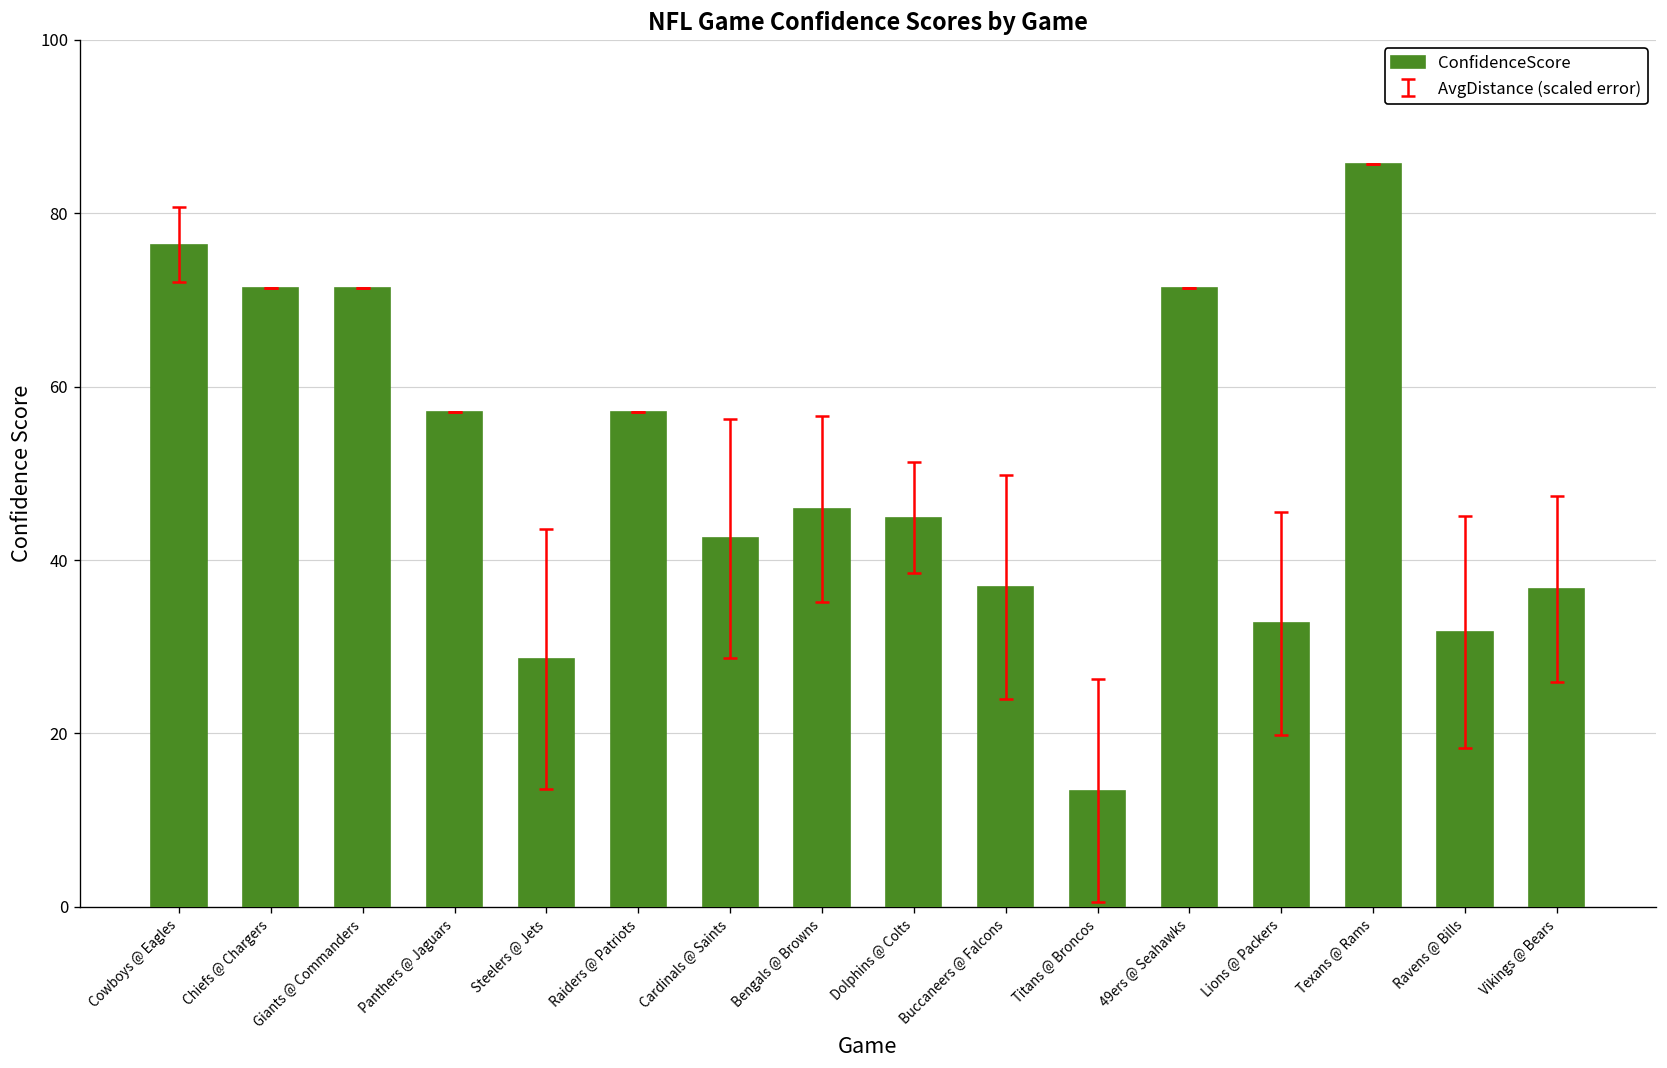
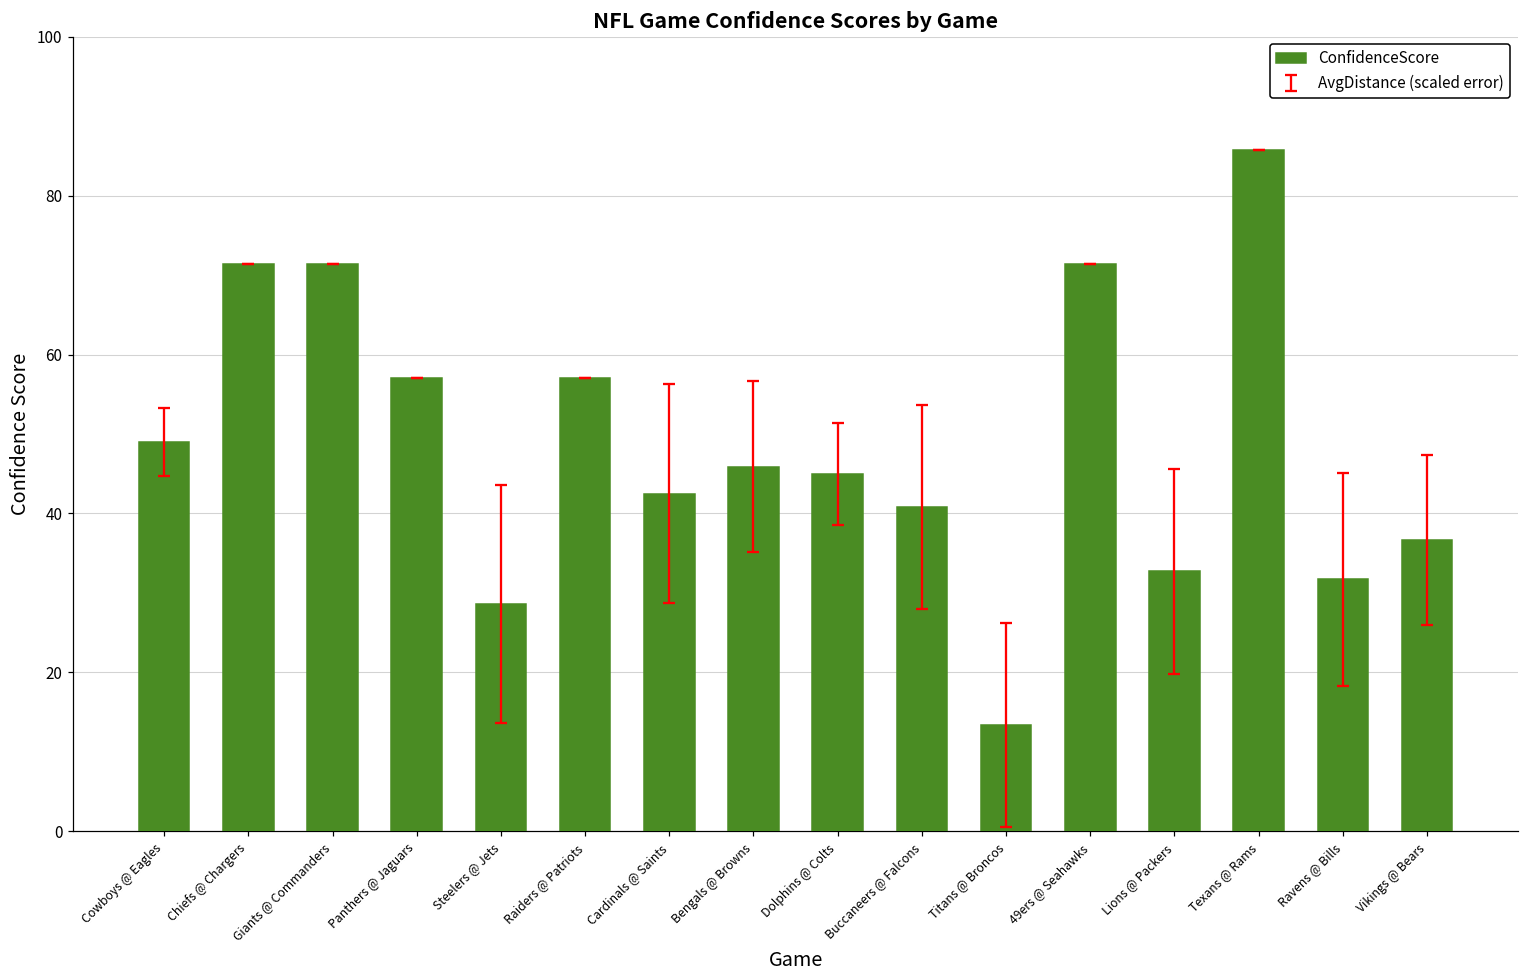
ConfidenceScore, Cowboys @ Eagles: 76 -> 49
ConfidenceScore, Buccaneers @ Falcons: 37 -> 41
